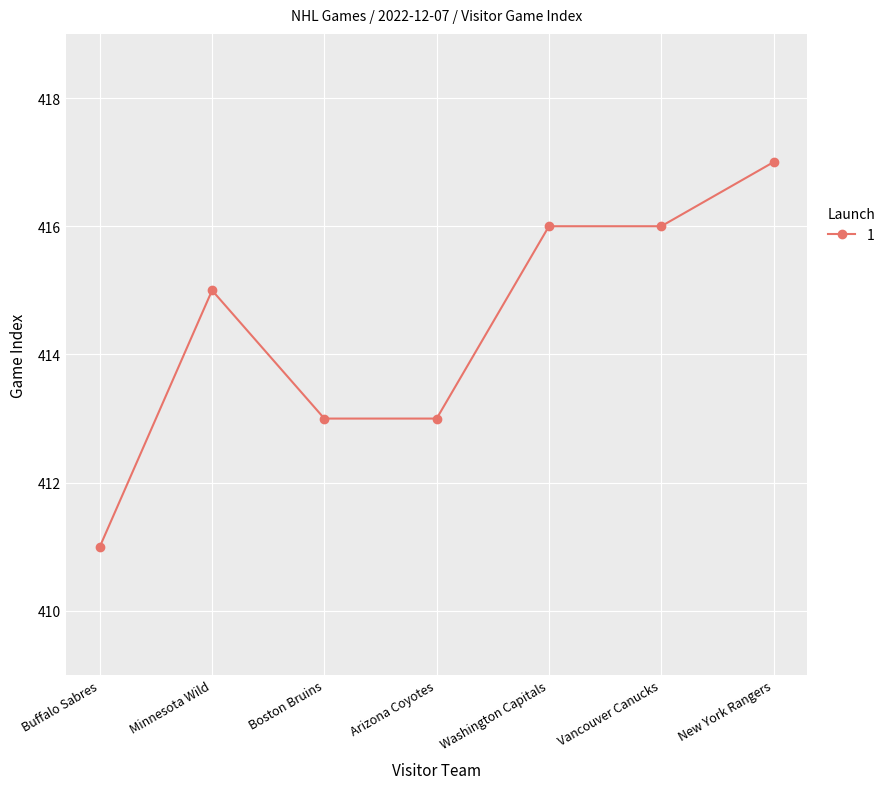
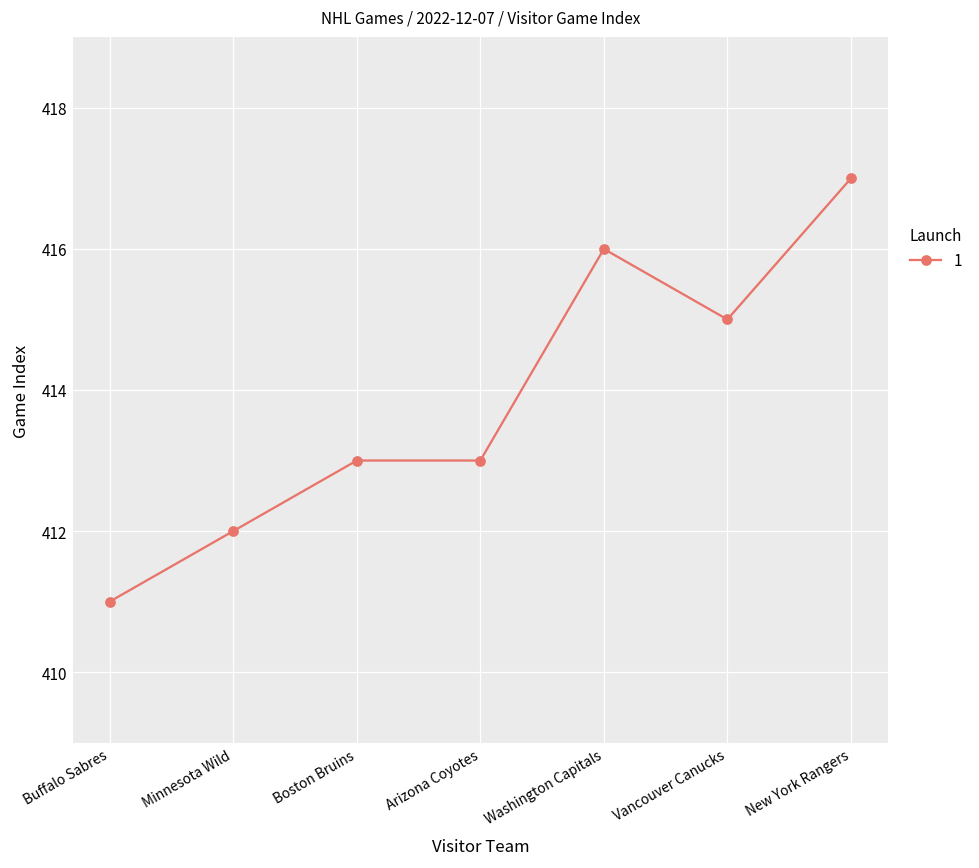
Minnesota Wild: 415 -> 412
Vancouver Canucks: 416 -> 415
